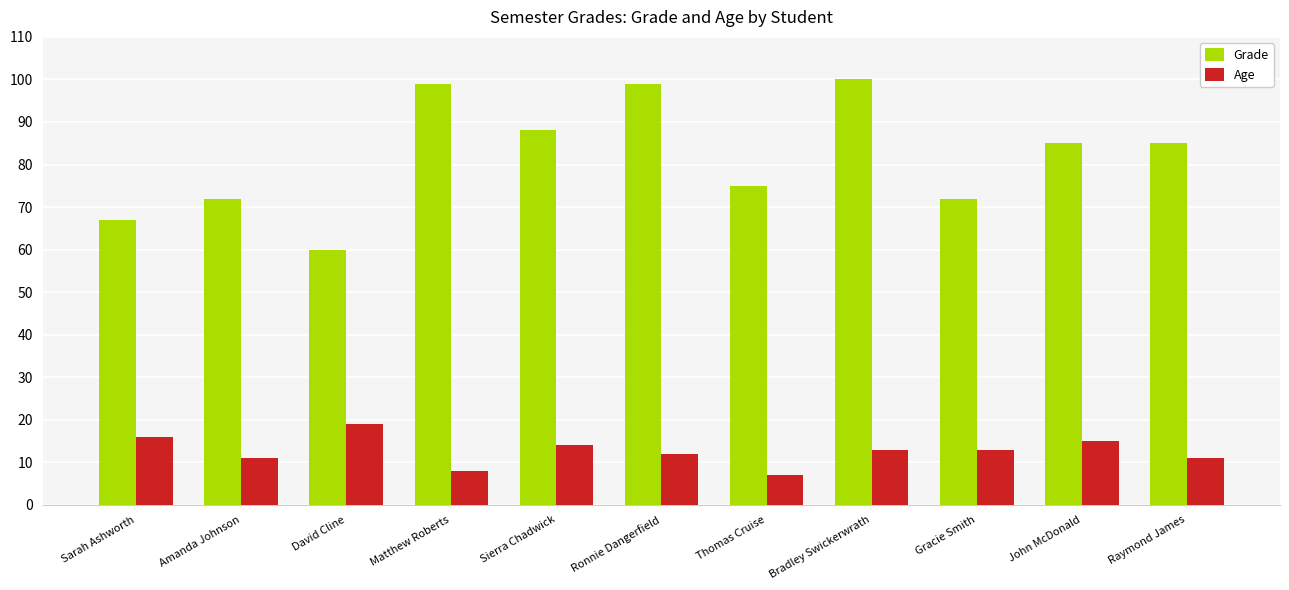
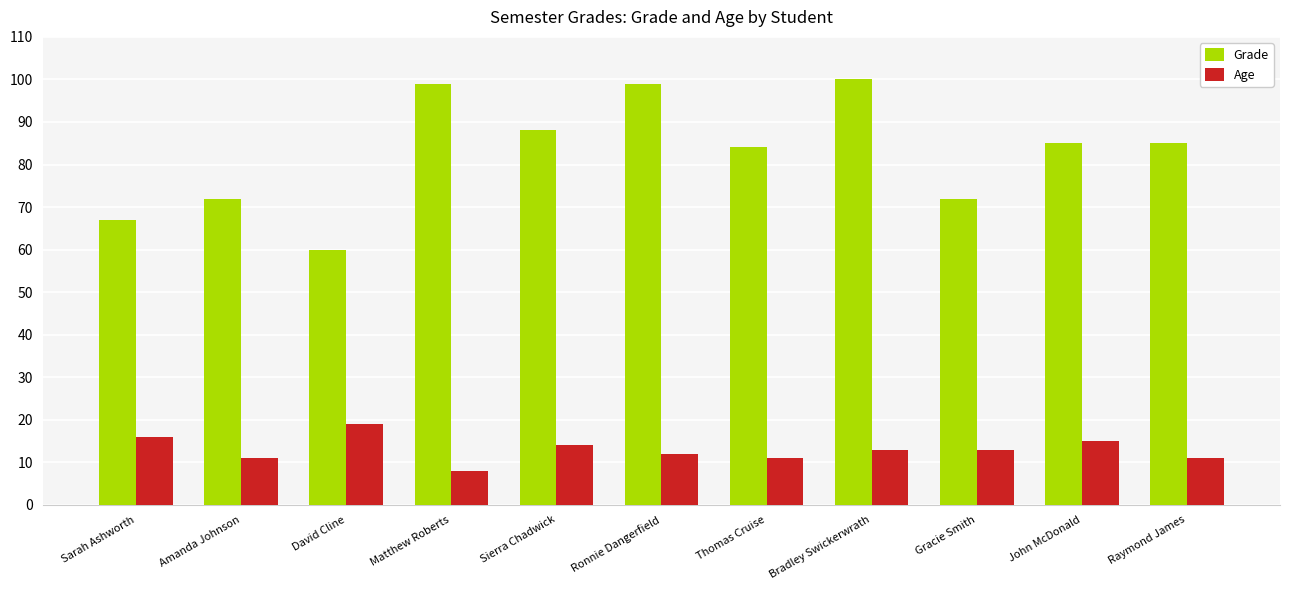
Grade, Thomas Cruise: 75 -> 84
Age, Thomas Cruise: 7 -> 11
